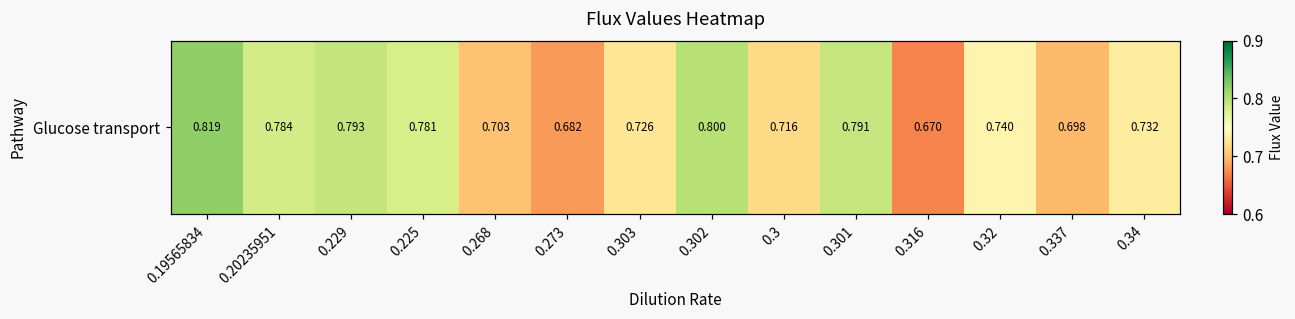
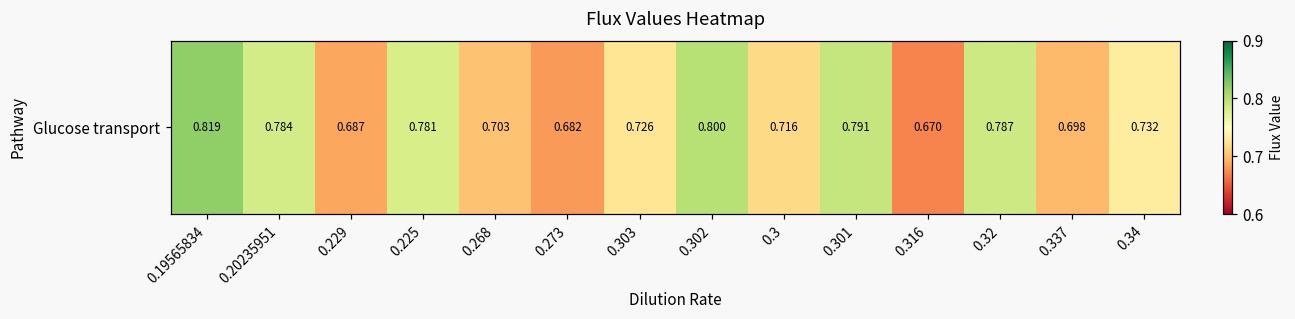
Glucose transport, 0.229: 0.793 -> 0.687
Glucose transport, 0.32: 0.740 -> 0.787
